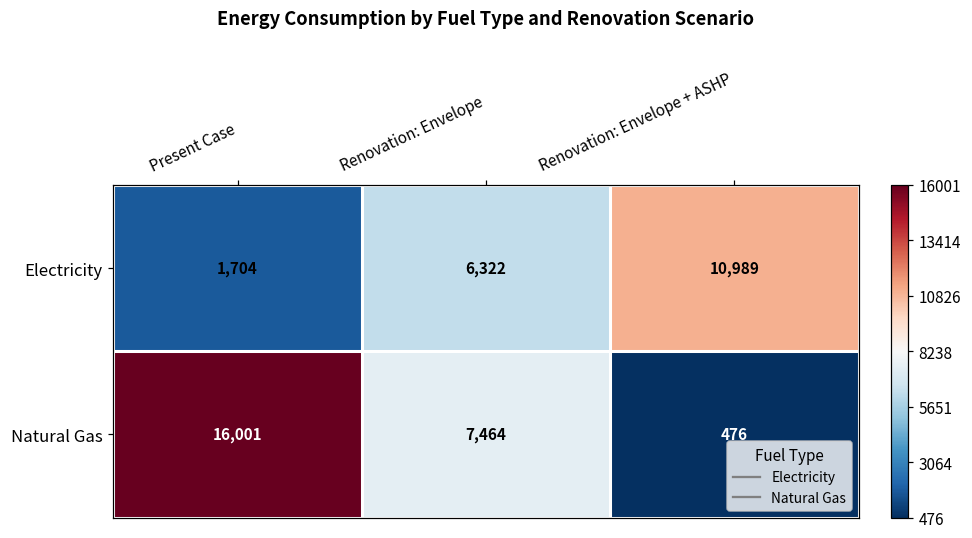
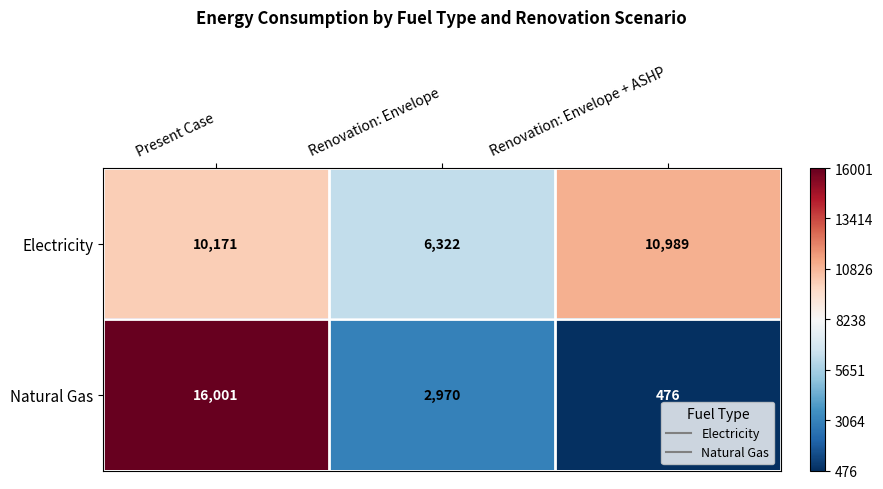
Electricity, Present Case: 1,704 -> 10,171
Natural Gas, Renovation: Envelope: 7,464 -> 2,970
